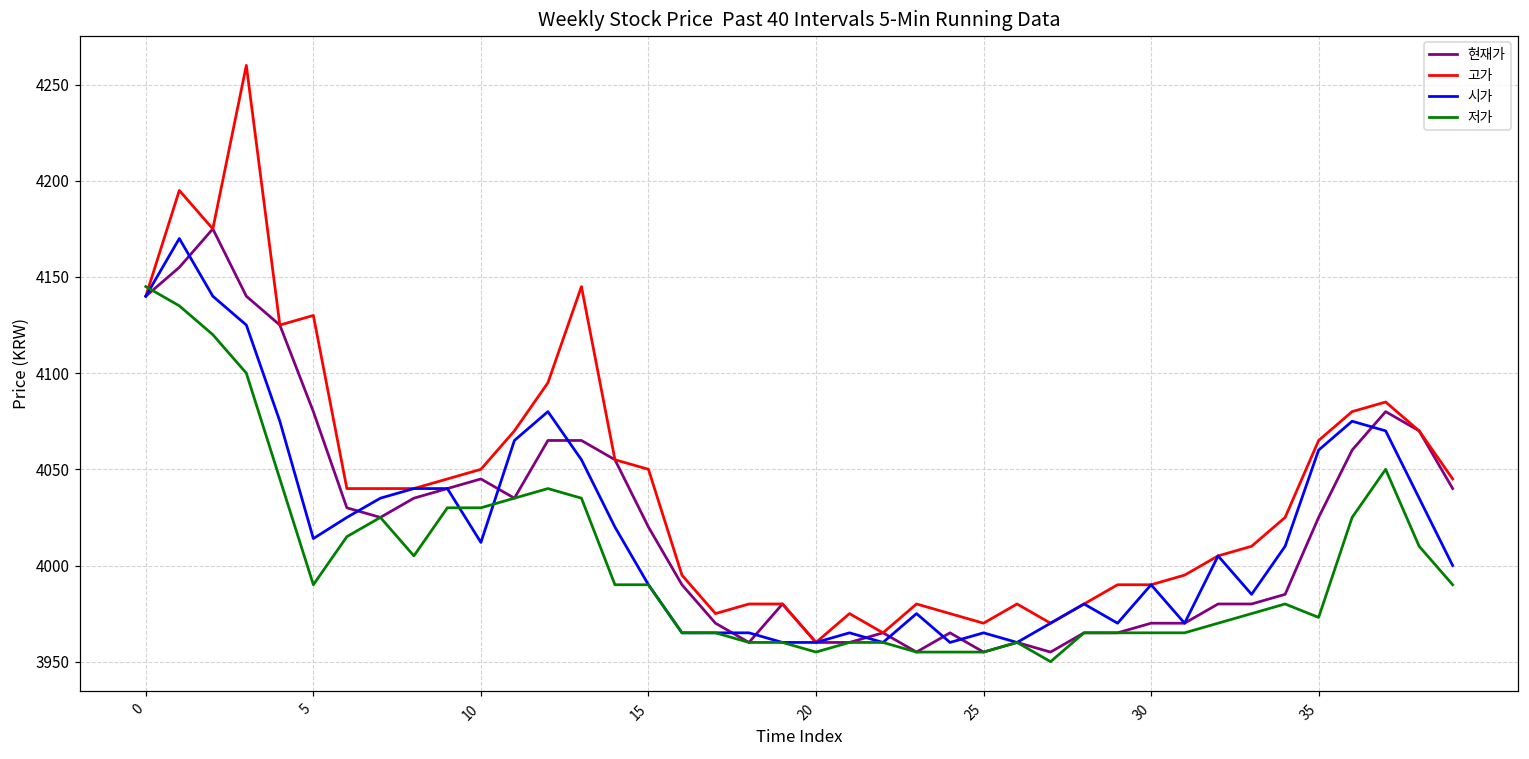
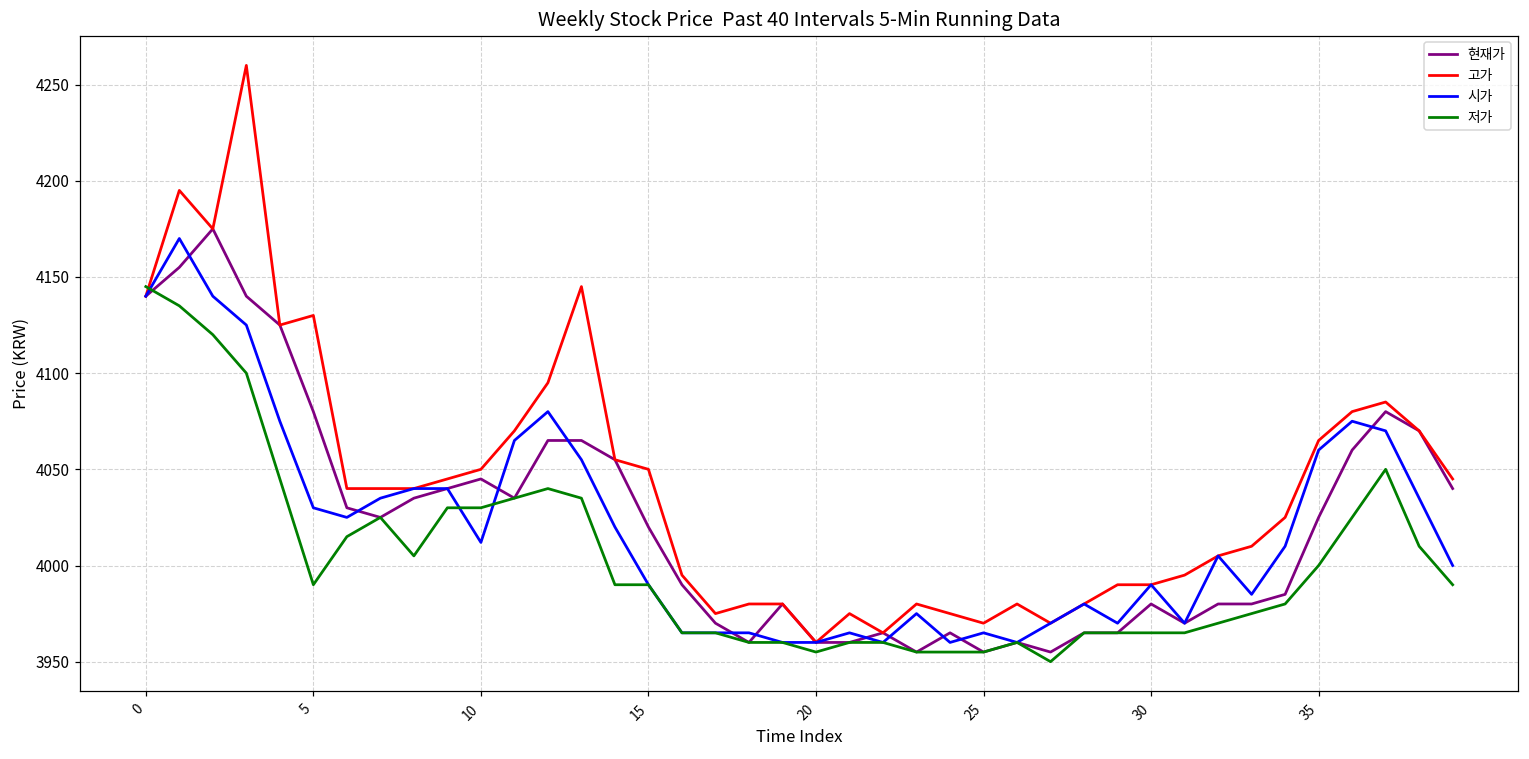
시가, 5: 4014 -> 4030
현재가, 30: 3970 -> 3980
저가, 35: 3973 -> 4000
